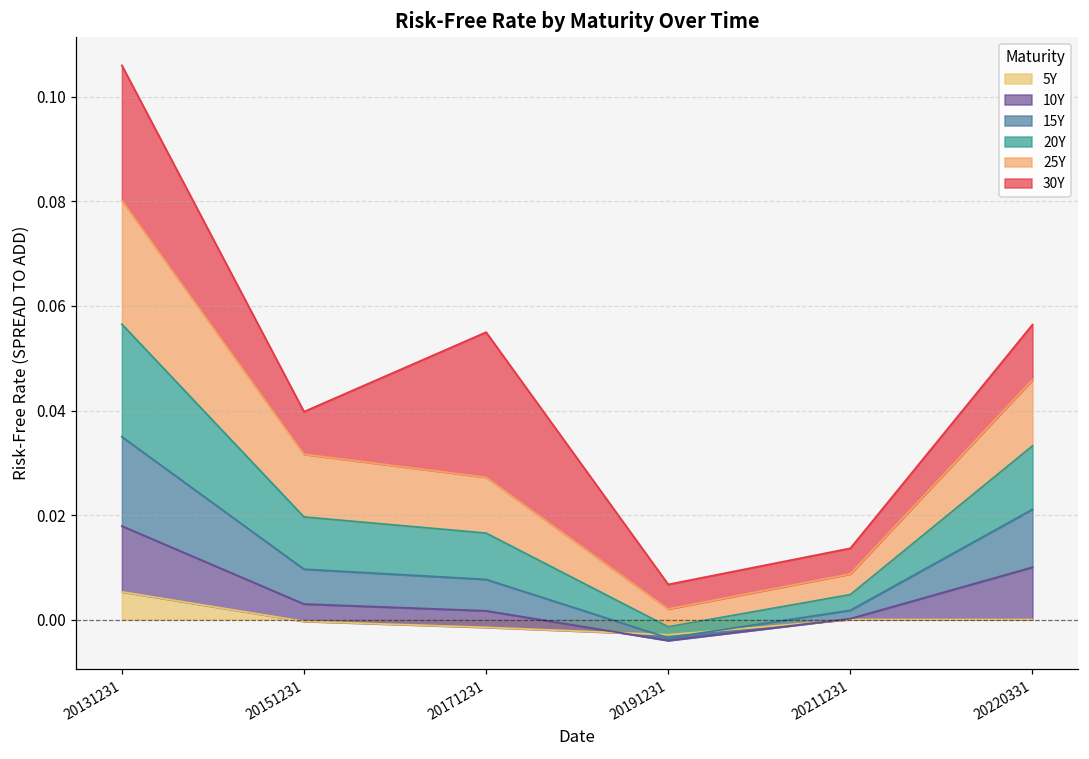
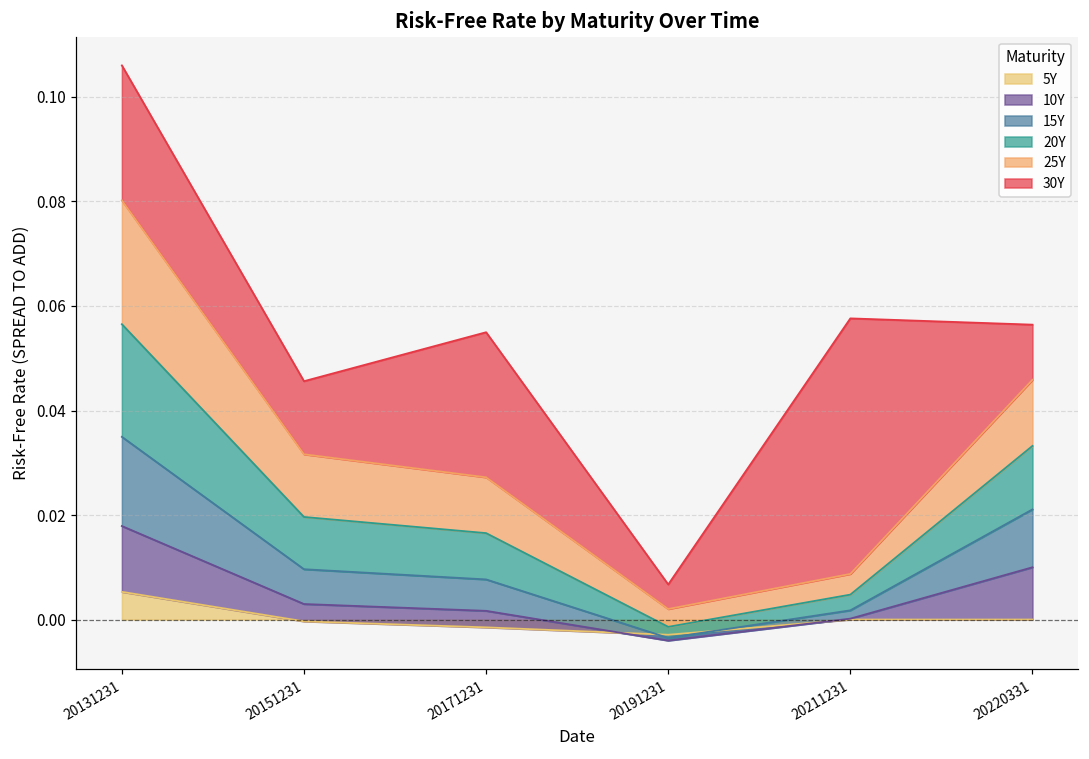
30Y, 20151231: 0.008 -> 0.014
30Y, 20211231: 0.005 -> 0.049
